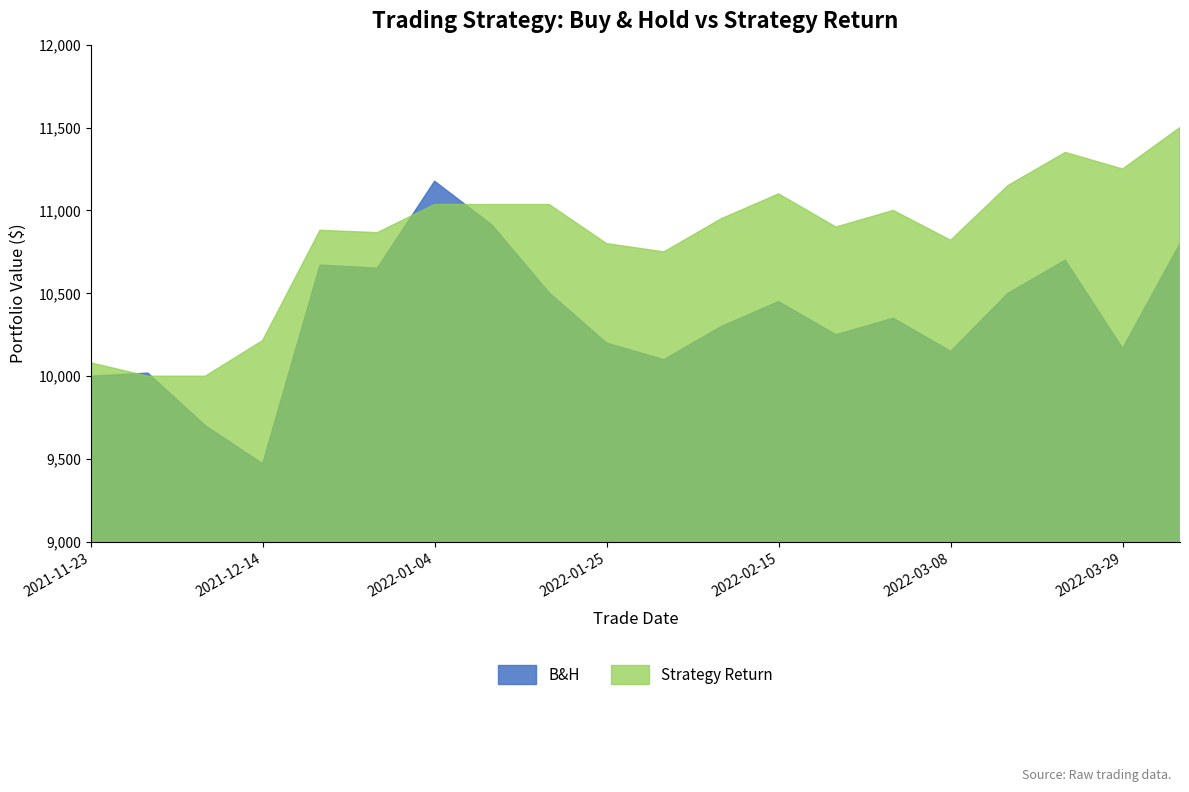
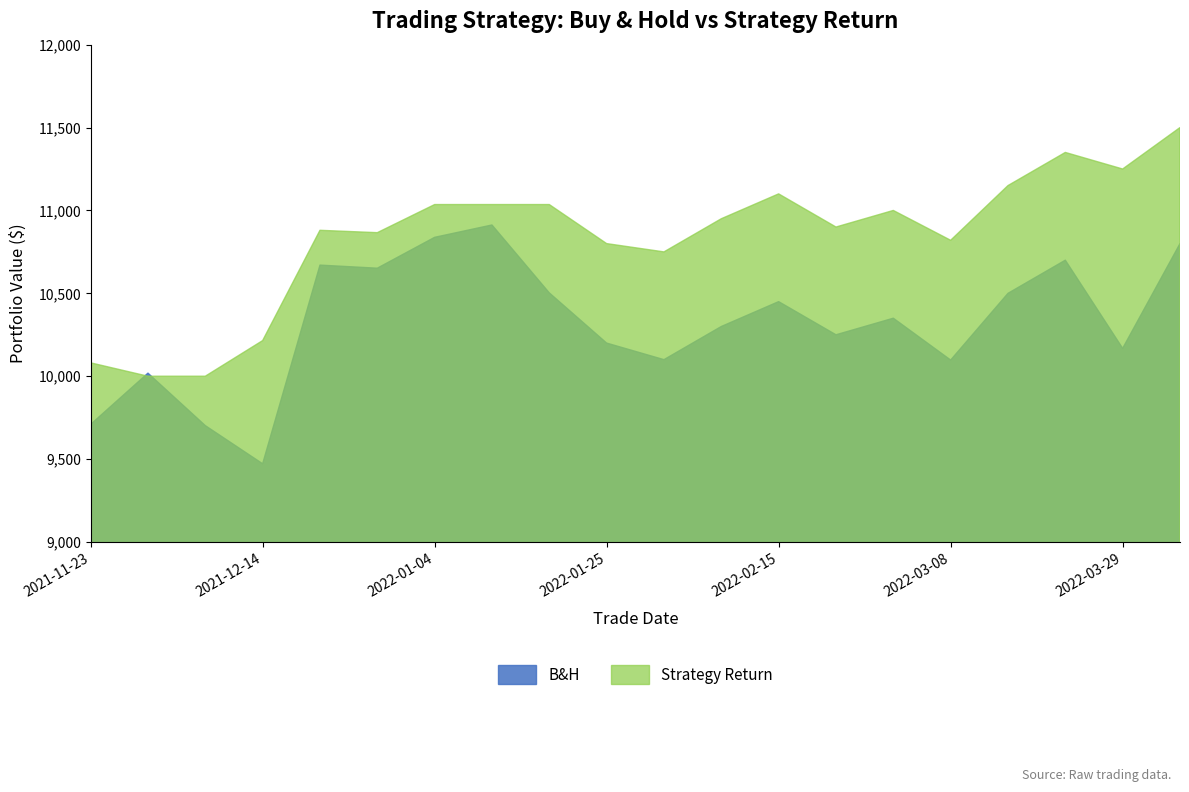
B&H, 2021-11-23: 10,000 -> 9,710
B&H, 2022-01-04: 11,180 -> 10,840
B&H, 2022-03-08: 10,150 -> 10,100
